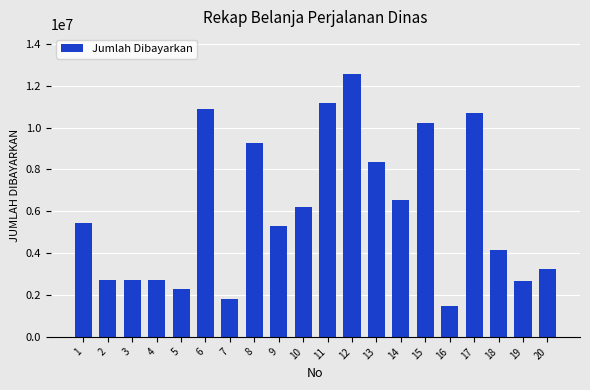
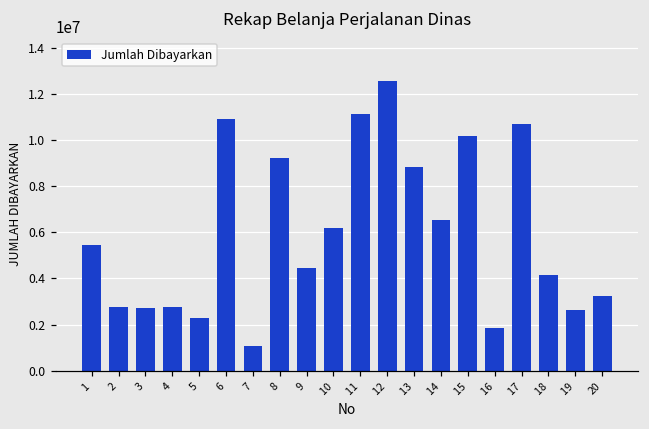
7: 1800000 -> 1100000
9: 5300000 -> 4400000
13: 8300000 -> 8800000
16: 1500000 -> 1900000
